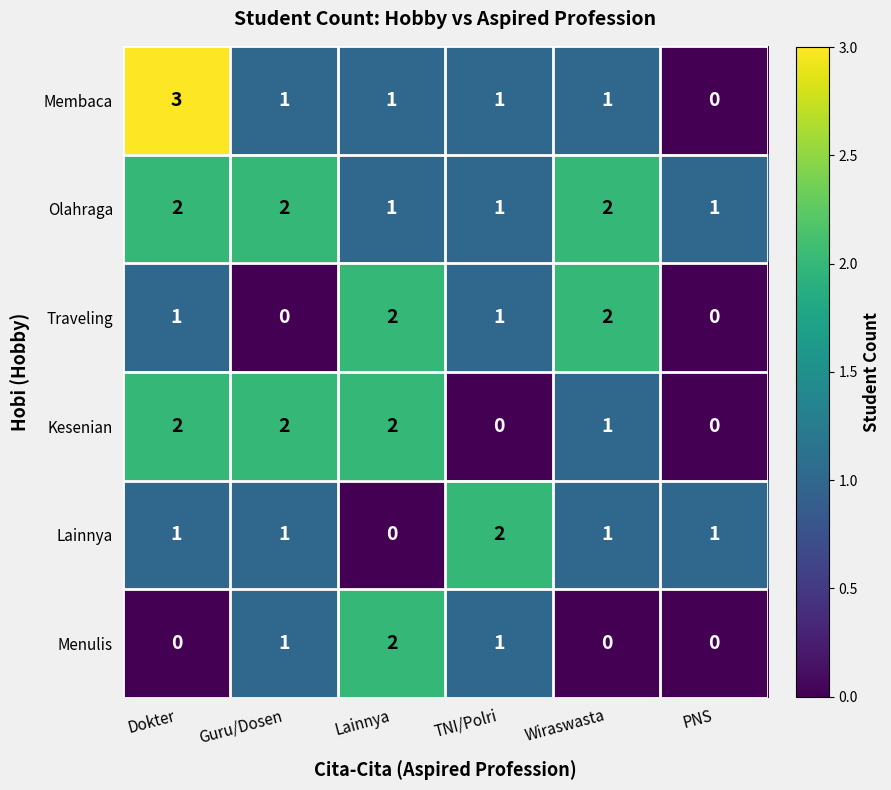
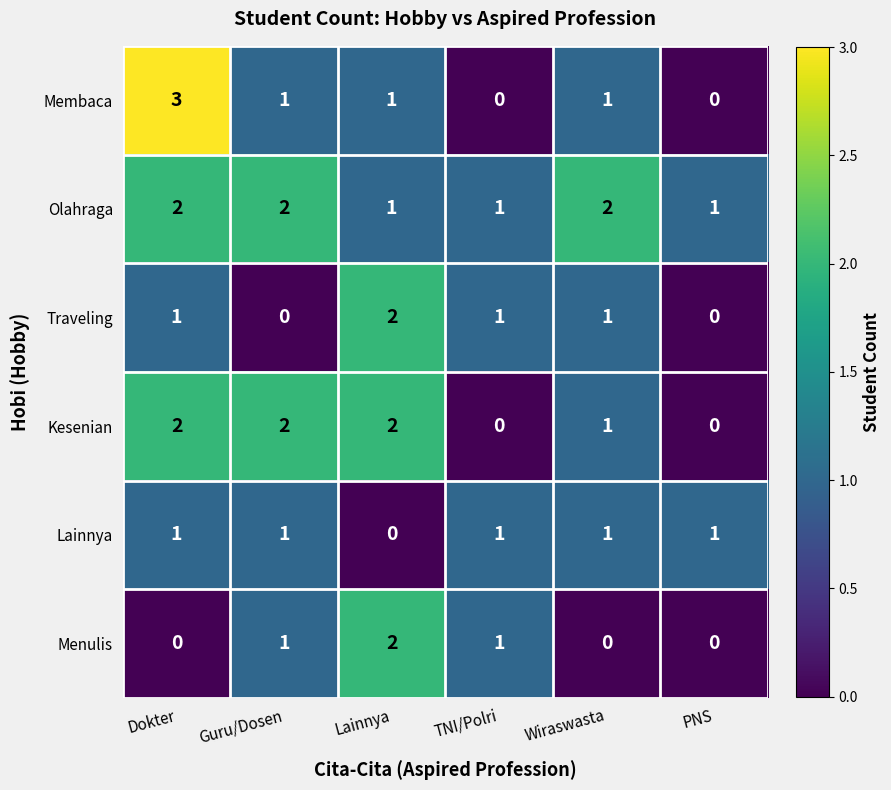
Membaca, TNI/Polri: 1 -> 0
Traveling, Wiraswasta: 2 -> 1
Lainnya, TNI/Polri: 2 -> 1
